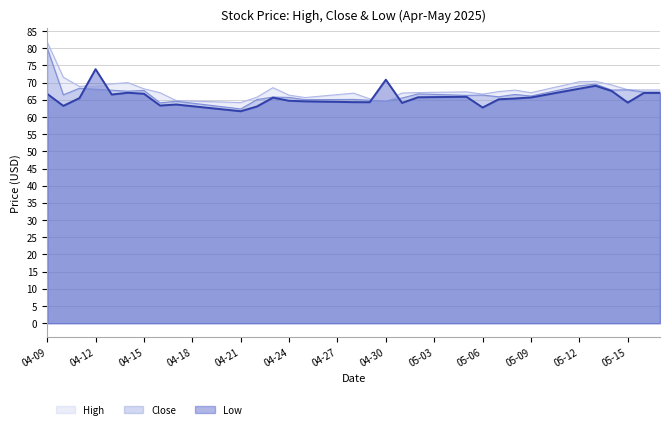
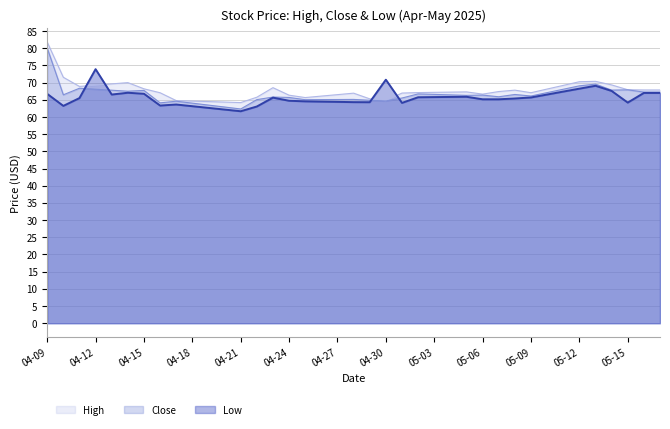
Low, 05-06: 63 -> 65
